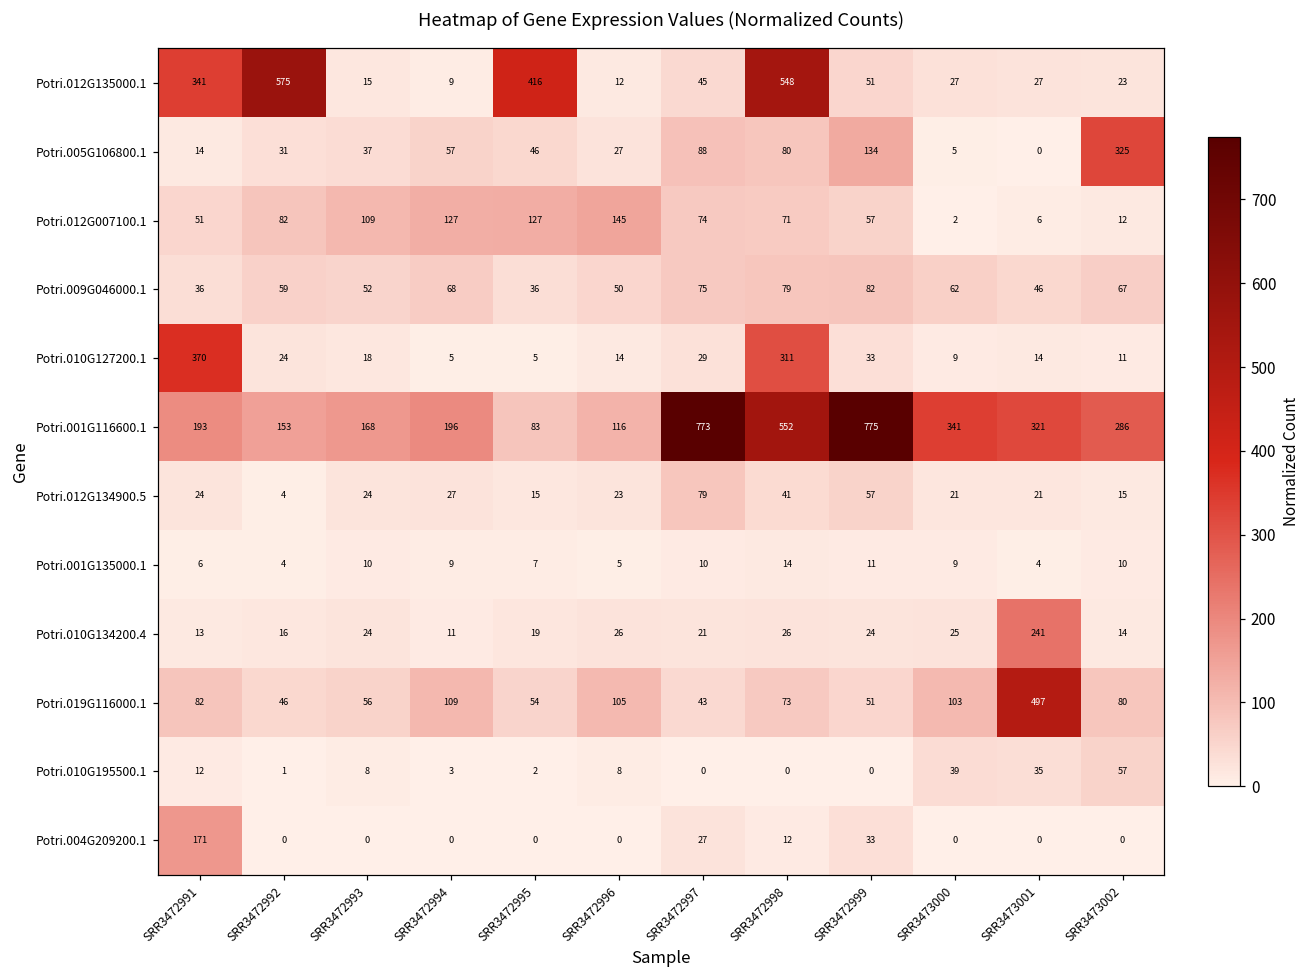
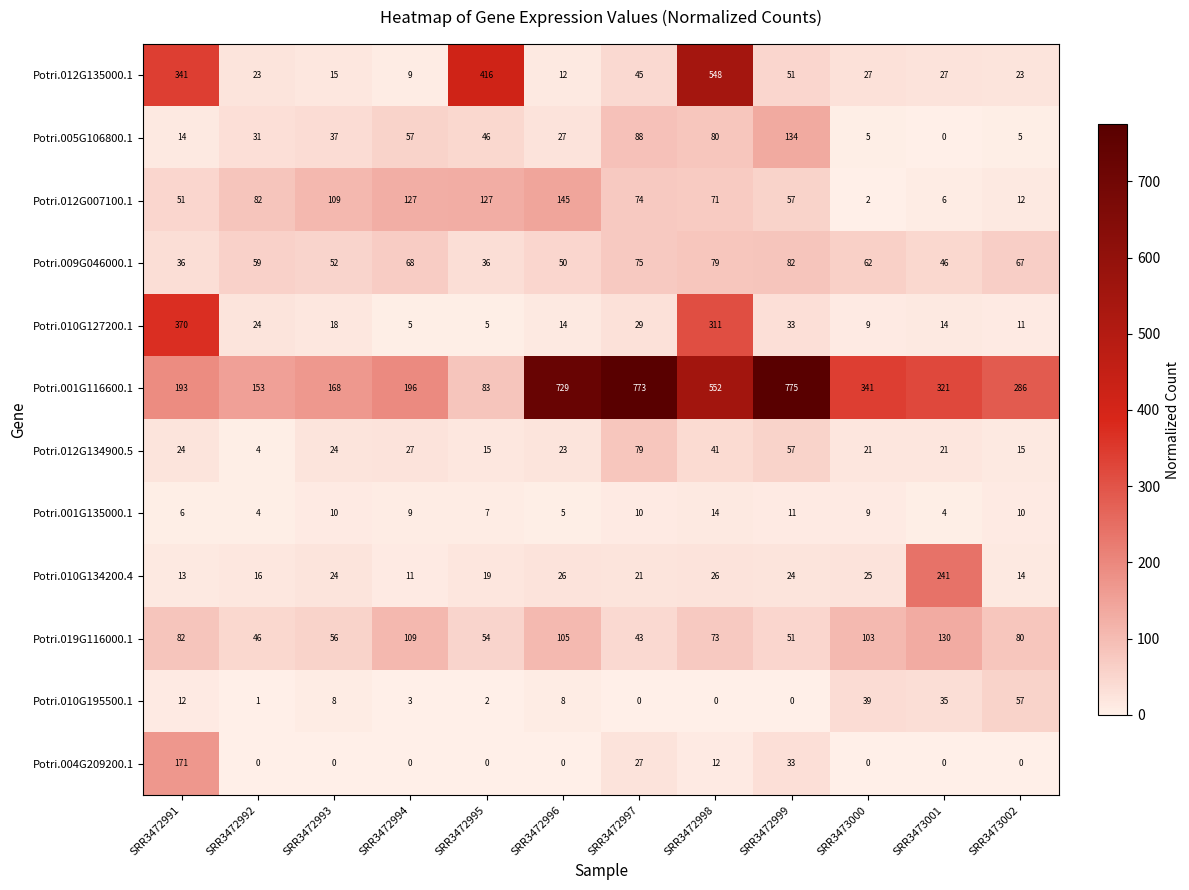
Potri.012G135000.1, SRR3472992: 575 -> 23
Potri.005G106800.1, SRR3473002: 325 -> 5
Potri.001G116600.1, SRR3472996: 116 -> 729
Potri.019G116000.1, SRR3473001: 497 -> 130
